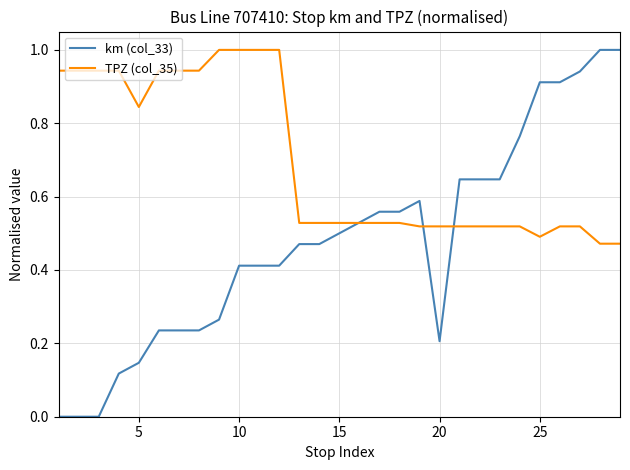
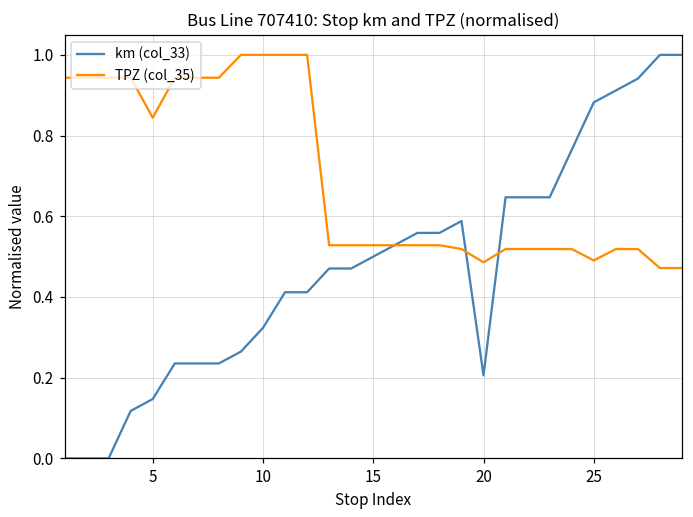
km (col_33), 10: 0.41 -> 0.32
TPZ (col_35), 20: 0.52 -> 0.49
km (col_33), 25: 0.91 -> 0.88
